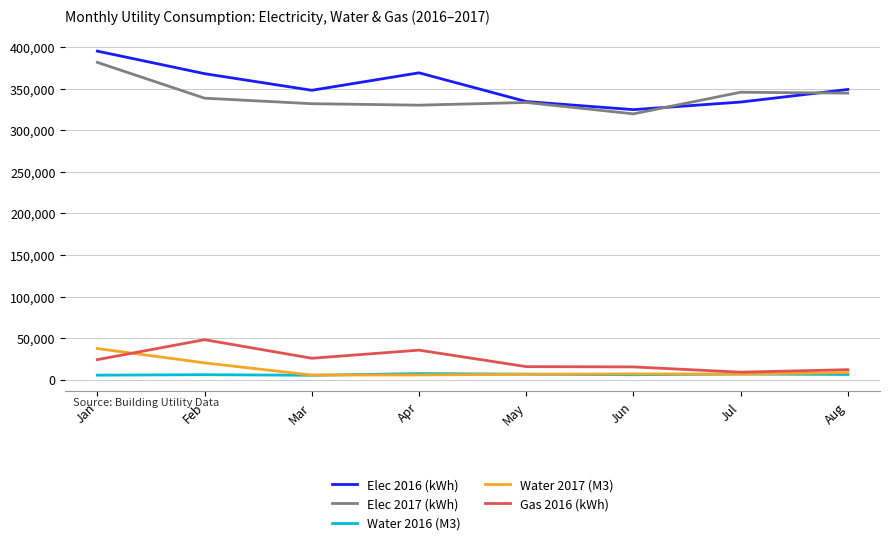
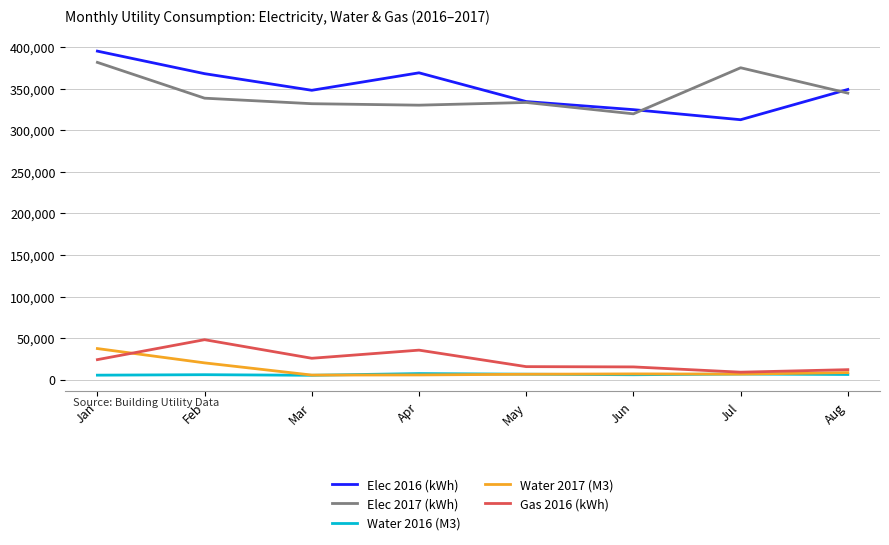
Elec 2016 (kWh), Jul: 330,000 -> 310,000
Elec 2017 (kWh), Jul: 350,000 -> 370,000
